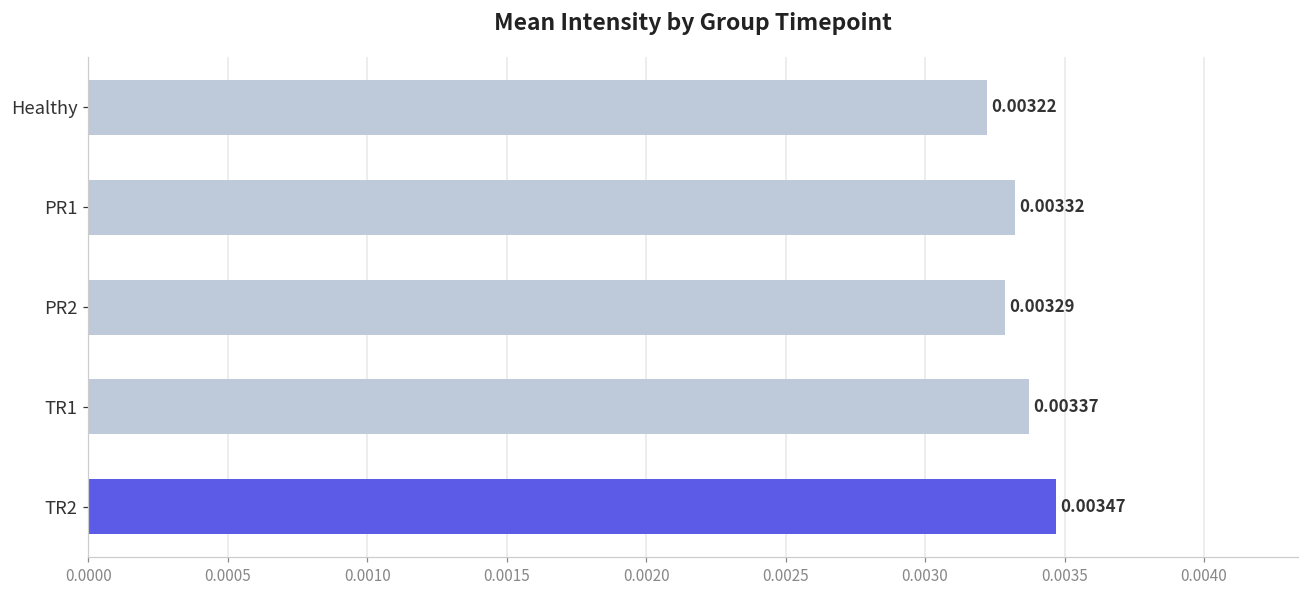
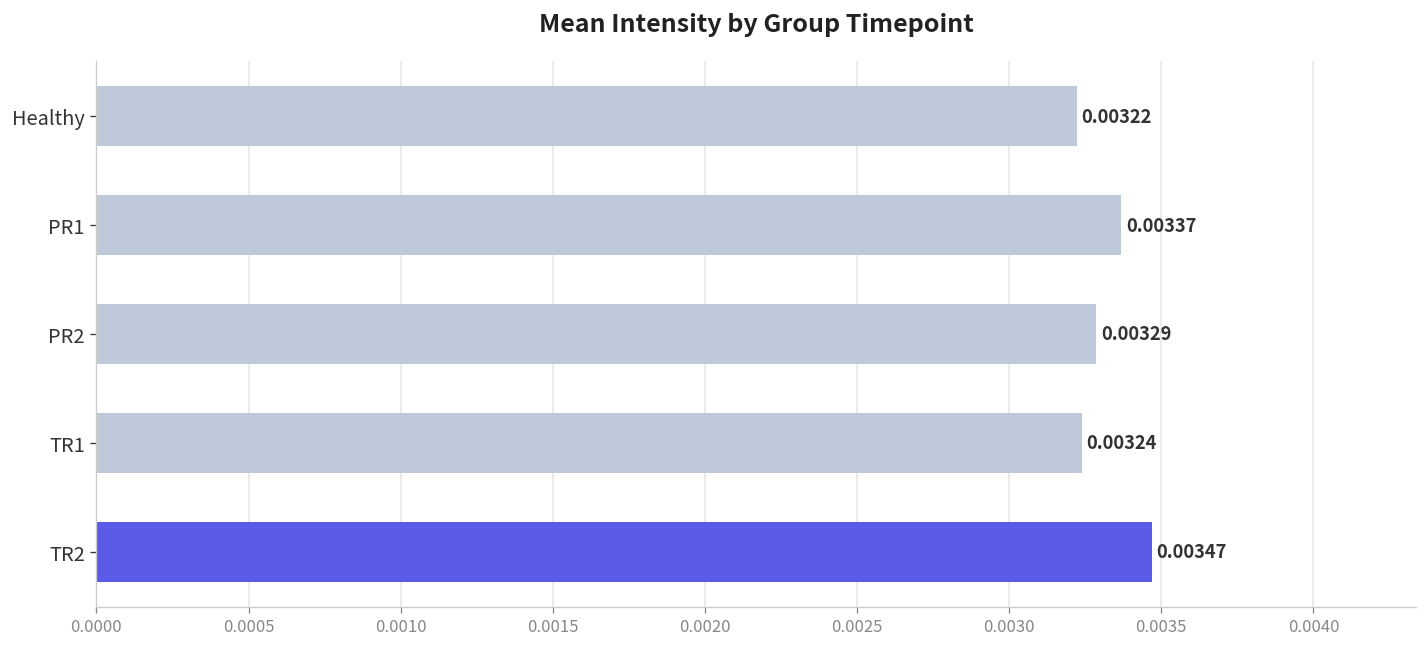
PR1: 0.00332 -> 0.00337
TR1: 0.00337 -> 0.00324
